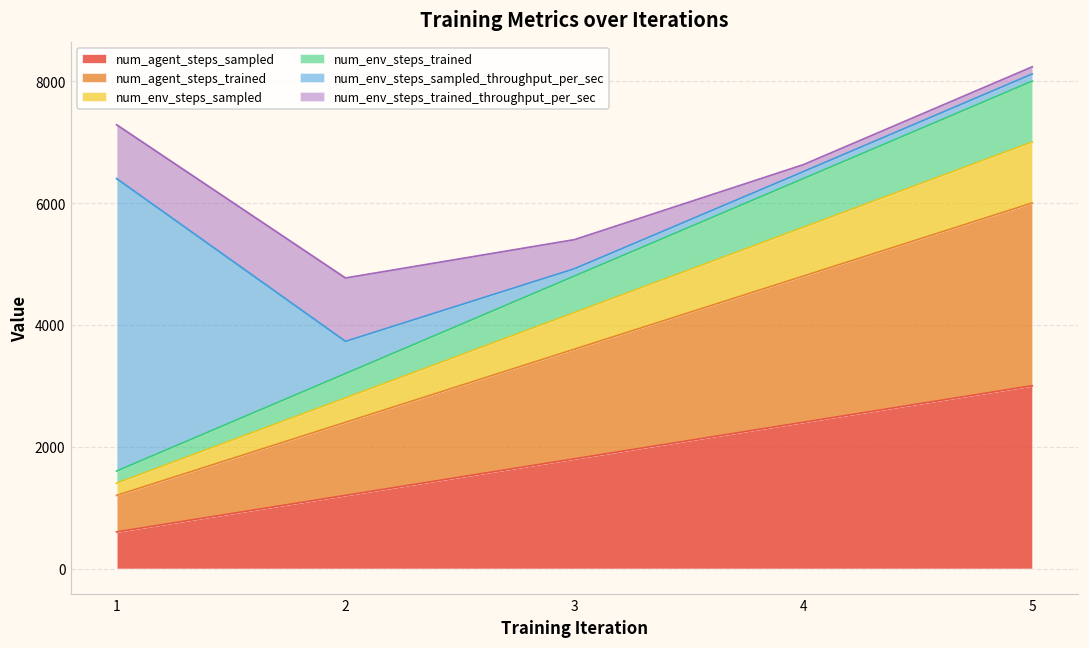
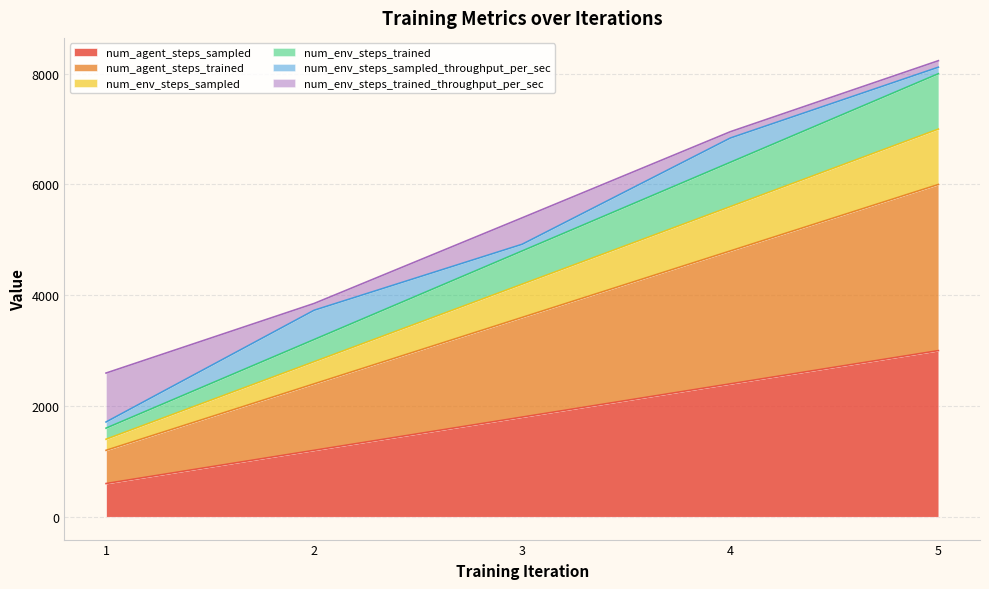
num_env_steps_sampled_throughput_per_sec, 1: 4800 -> 100
num_env_steps_trained_throughput_per_sec, 2: 1000 -> 100
num_env_steps_sampled_throughput_per_sec, 4: 100 -> 400
